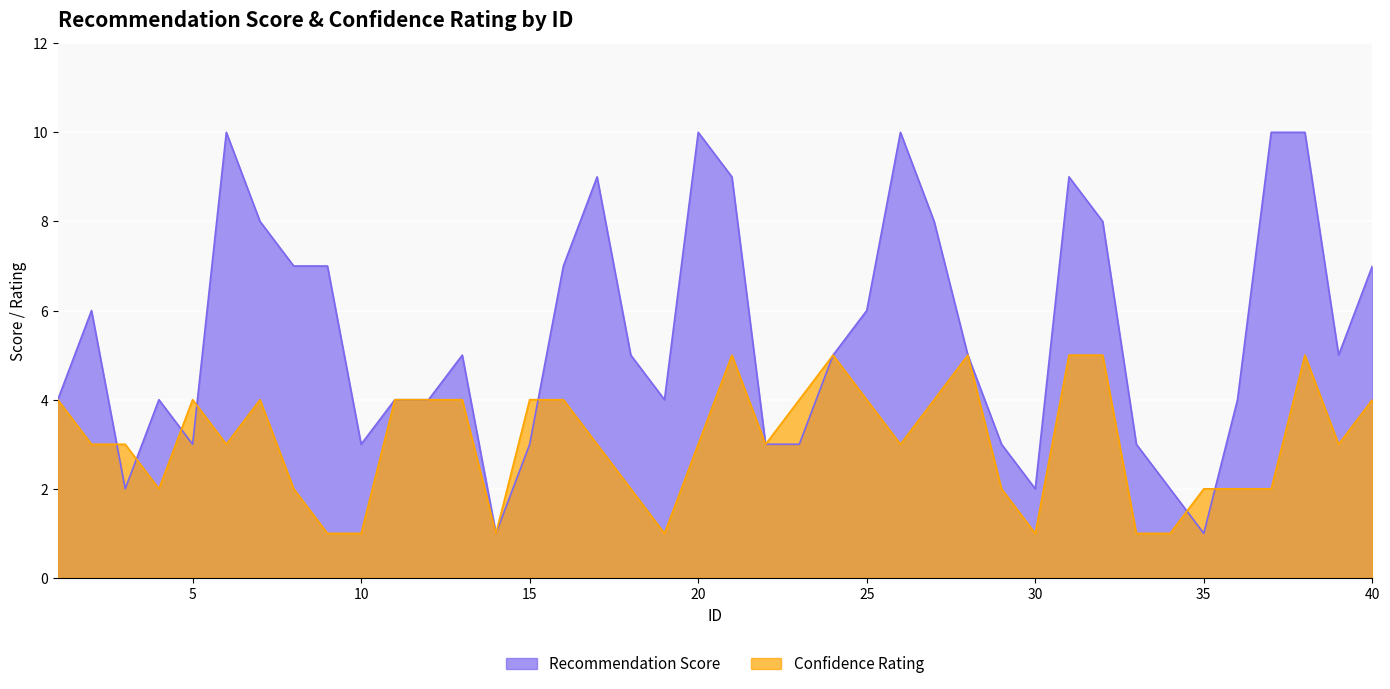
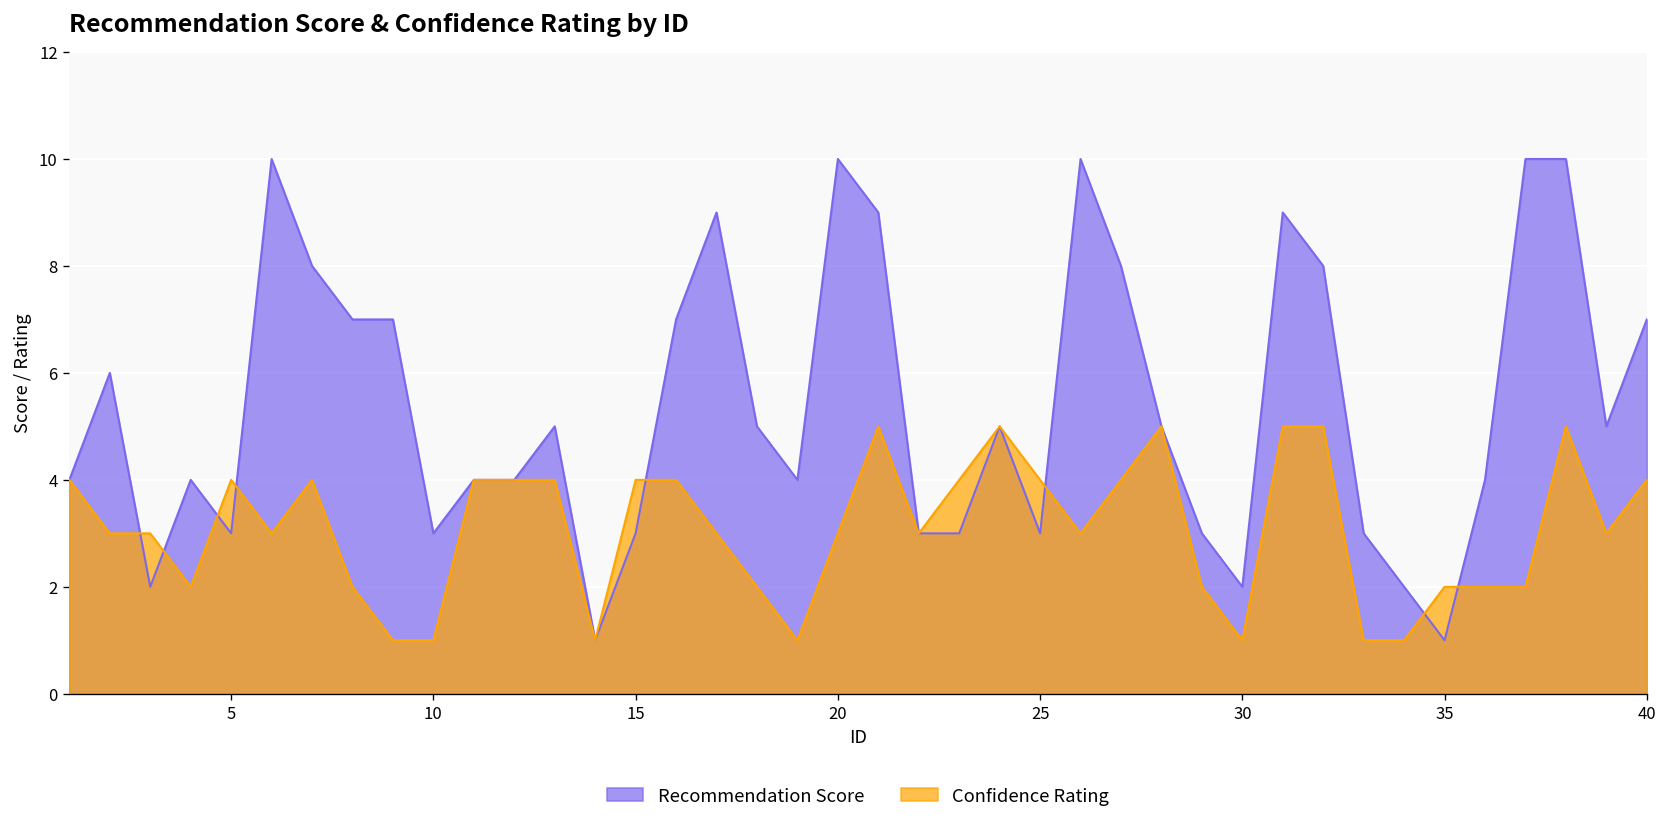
Recommendation Score, 25: 6 -> 3
